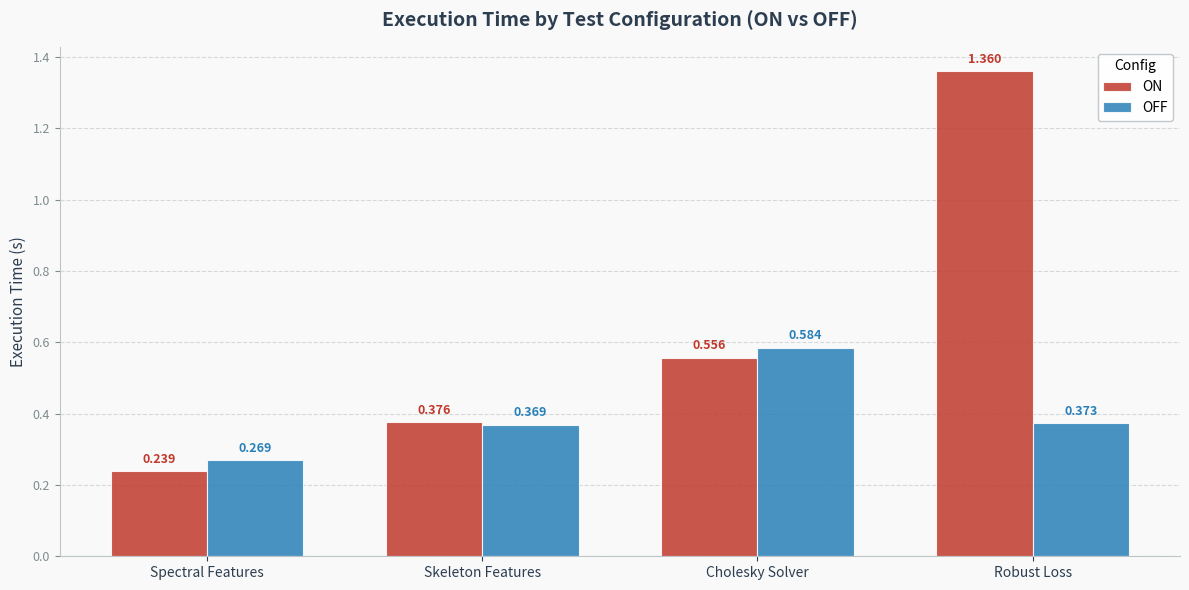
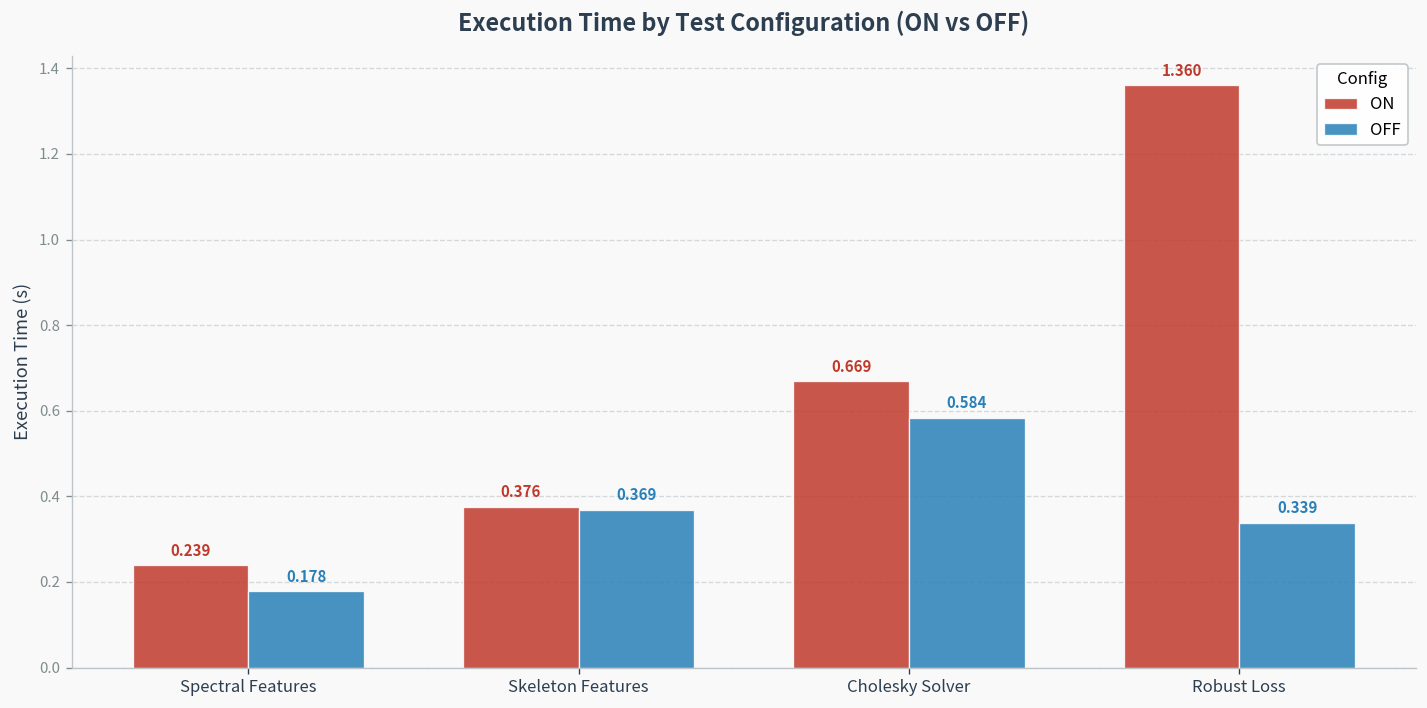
OFF, Spectral Features: 0.269 -> 0.178
ON, Cholesky Solver: 0.556 -> 0.669
OFF, Robust Loss: 0.373 -> 0.339
